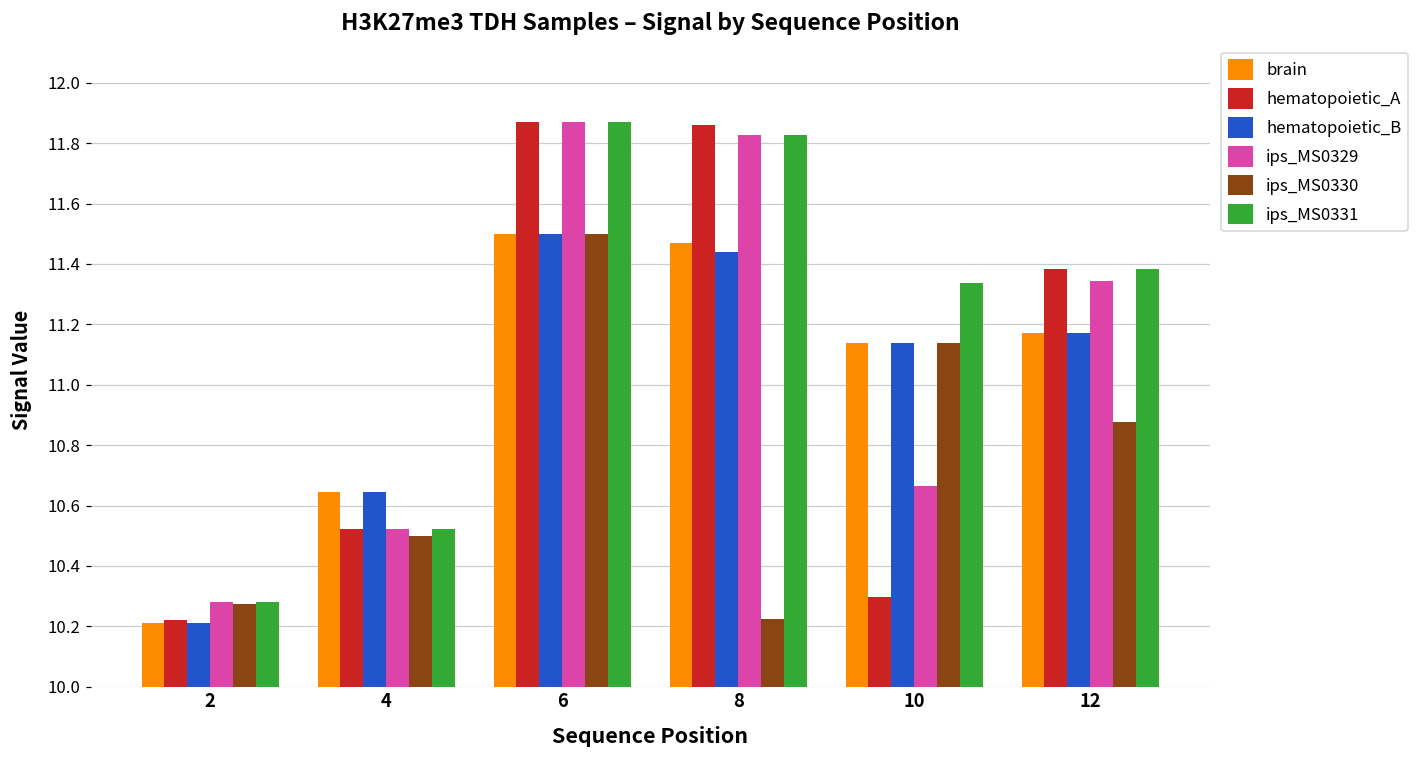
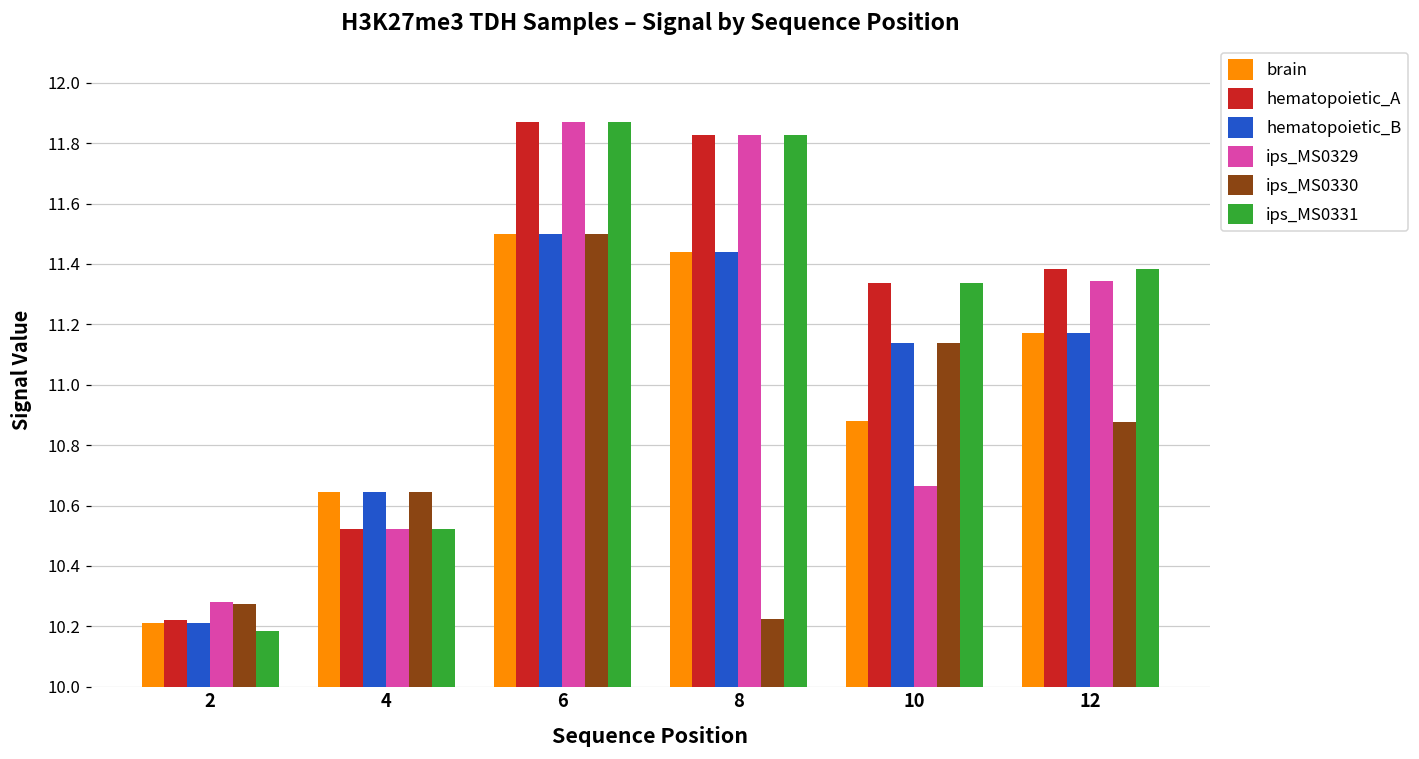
ips_MS0331, 2: 10.28 -> 10.19
ips_MS0330, 4: 10.50 -> 10.64
brain, 8: 11.47 -> 11.44
hematopoietic_A, 8: 11.86 -> 11.83
brain, 10: 11.14 -> 10.88
hematopoietic_A, 10: 10.30 -> 11.34
